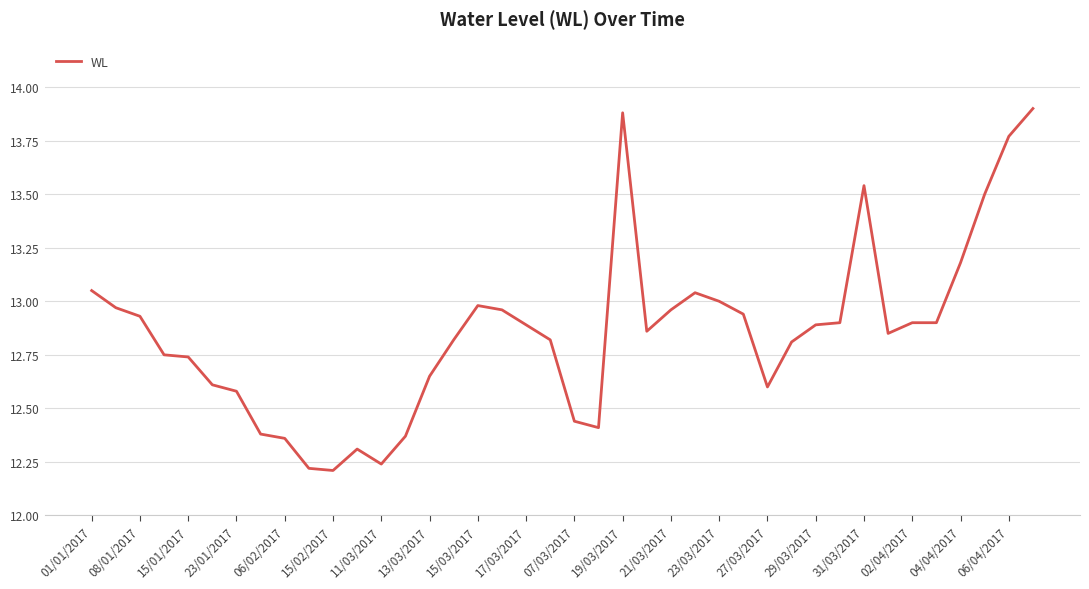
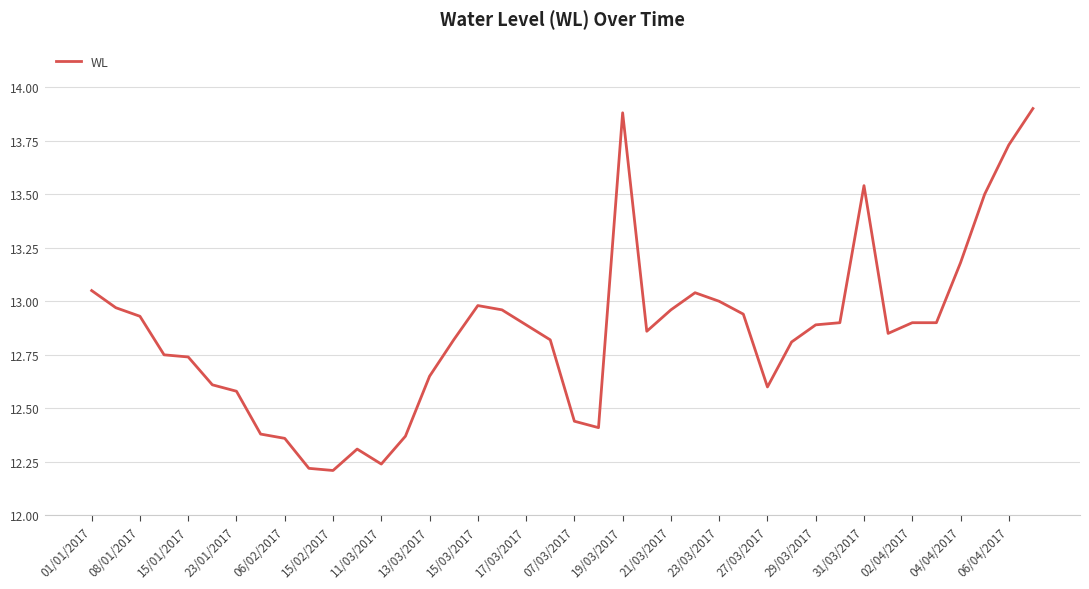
06/04/2017: 13.77 -> 13.73
